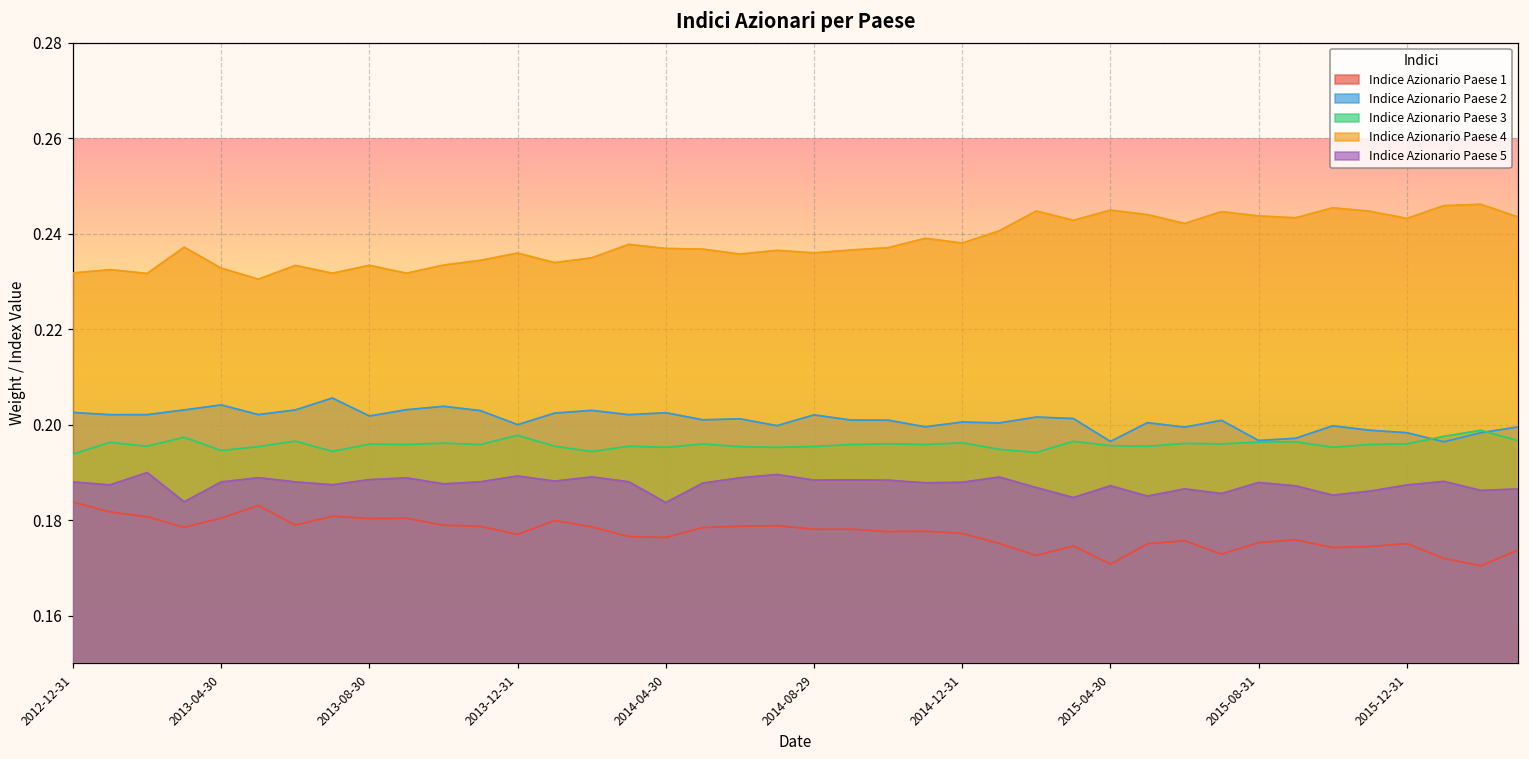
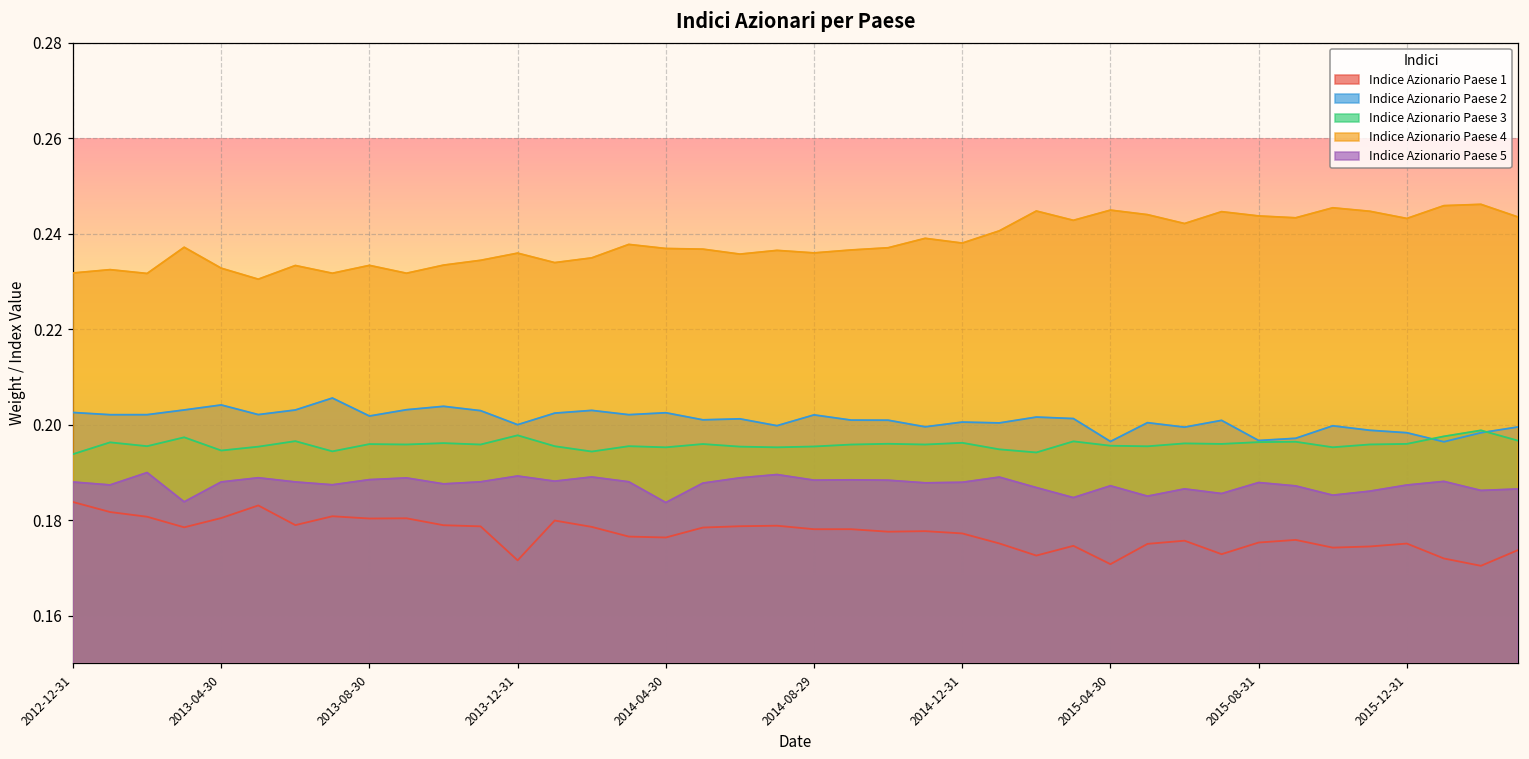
Indice Azionario Paese 1, 2013-12-31: 0.177 -> 0.172
